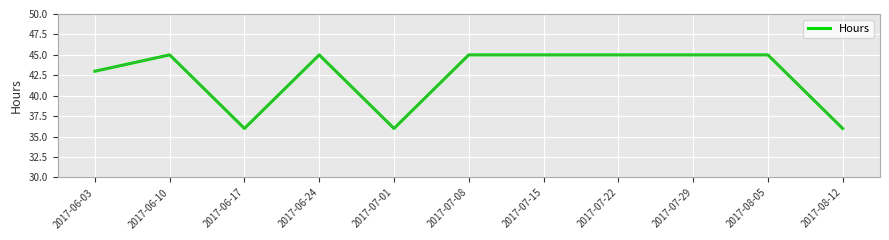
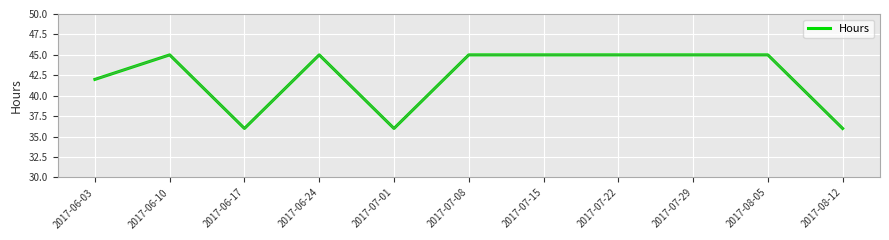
2017-06-03: 43 -> 42
